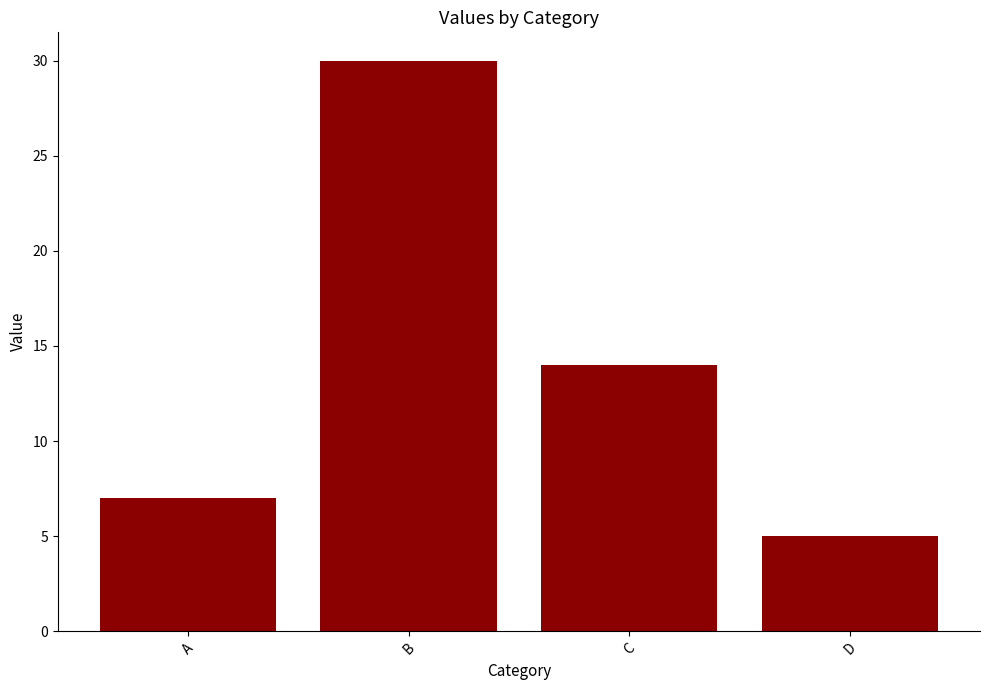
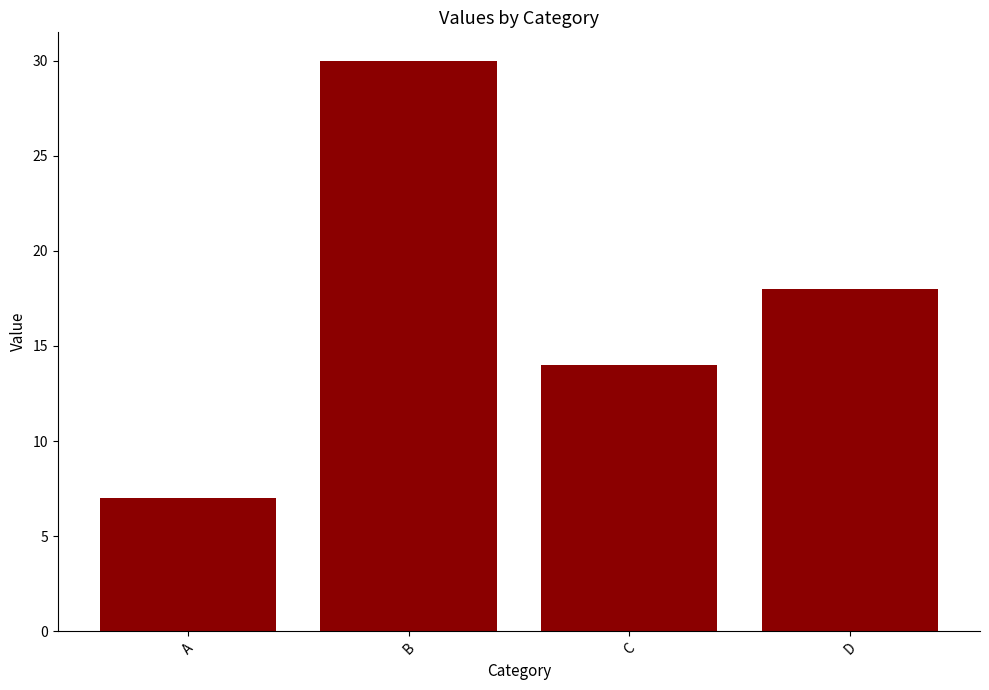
D: 5 -> 18
